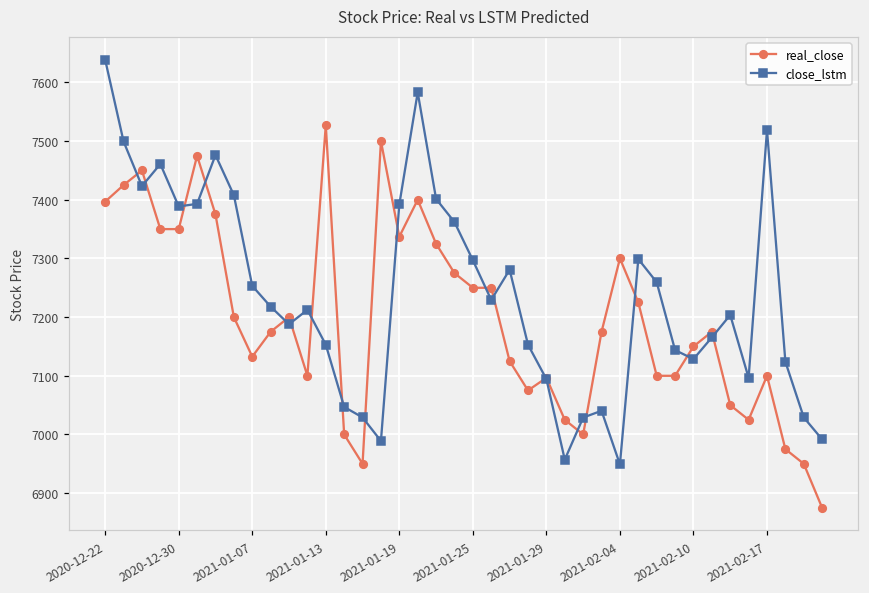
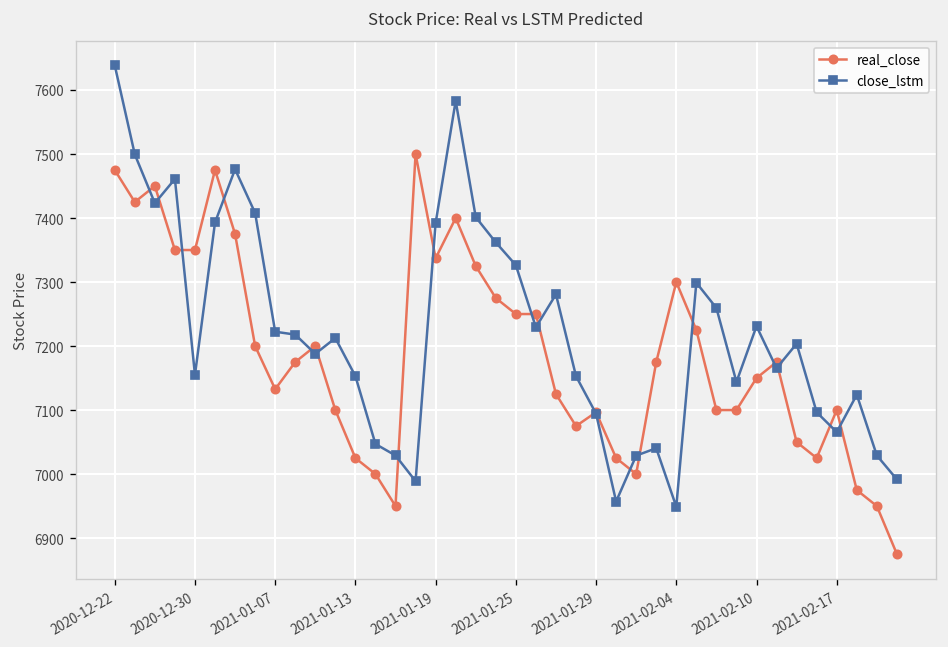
real_close, 2020-12-22: 7400 -> 7480
close_lstm, 2020-12-30: 7390 -> 7160
close_lstm, 2021-01-07: 7250 -> 7220
real_close, 2021-01-13: 7530 -> 7030
close_lstm, 2021-01-25: 7300 -> 7330
close_lstm, 2021-02-10: 7130 -> 7230
close_lstm, 2021-02-17: 7520 -> 7070
